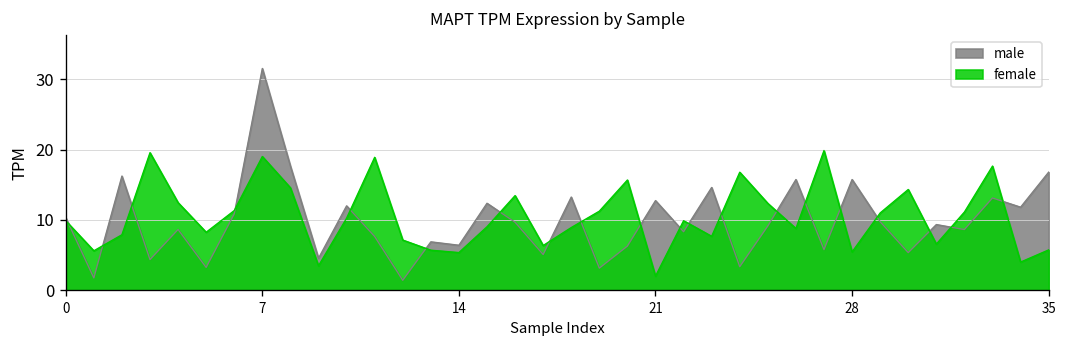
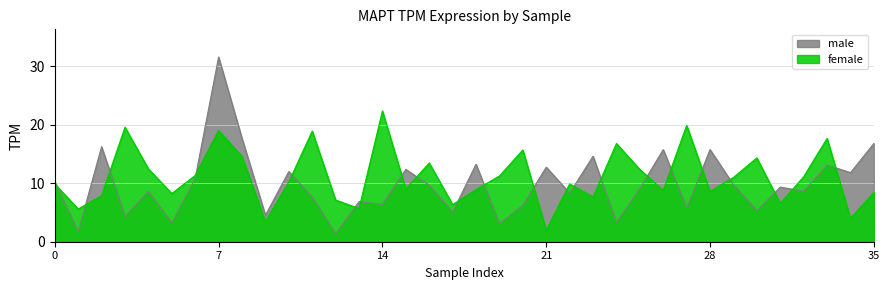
female, 14: 5 -> 22
female, 28: 5 -> 9
female, 35: 6 -> 8
